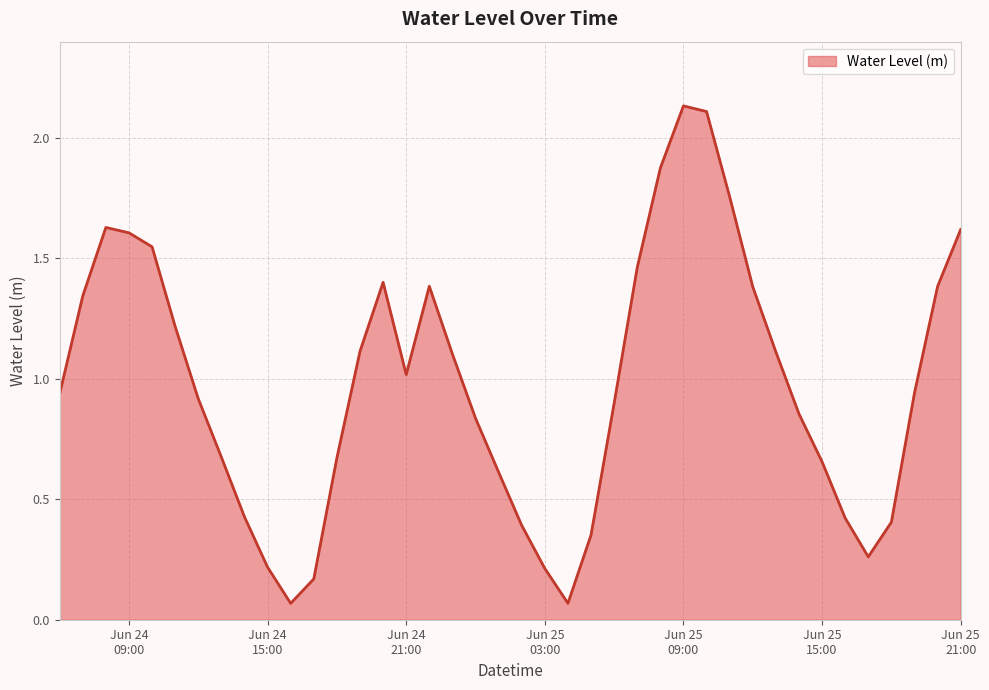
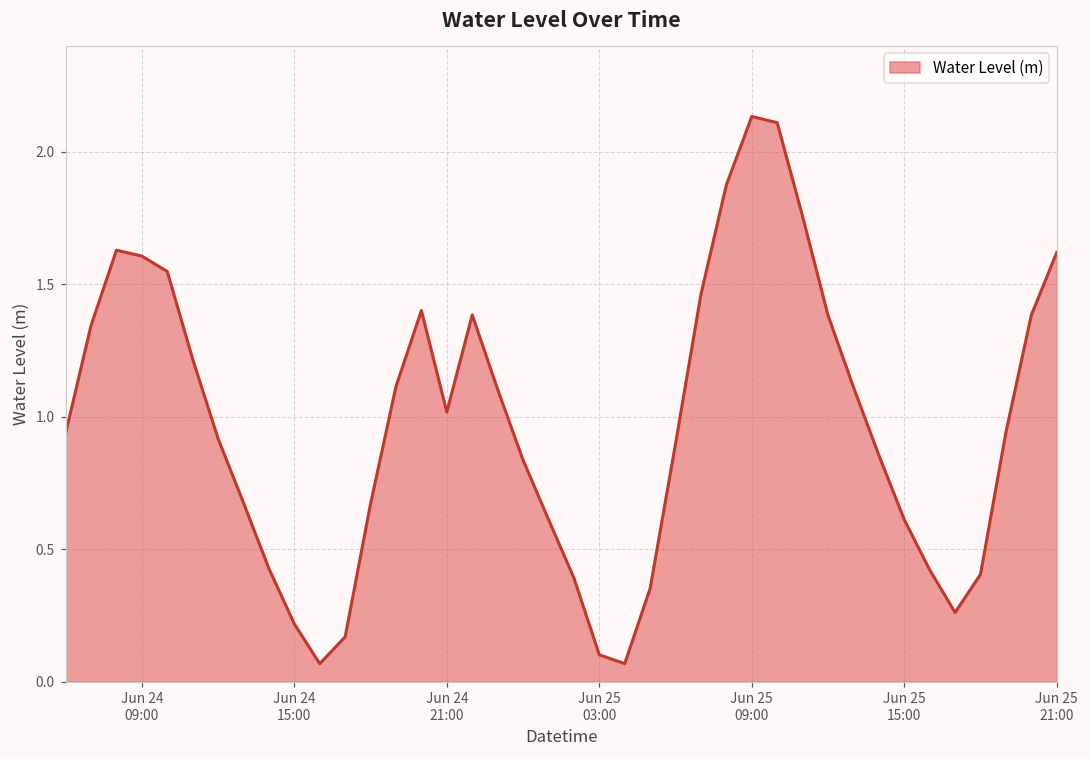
Jun 25 03:00: 0.21 -> 0.10
Jun 25 15:00: 0.66 -> 0.61
